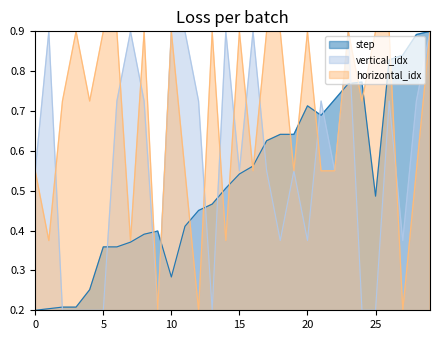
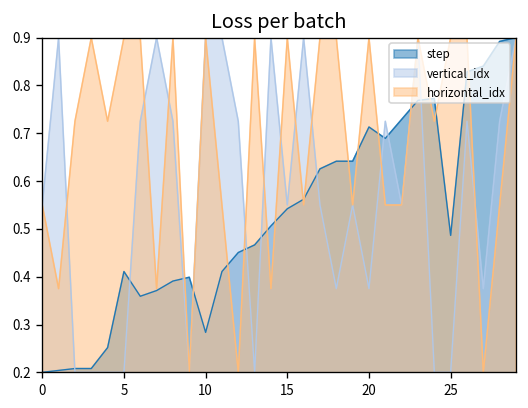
step, 5: 0.36 -> 0.41
